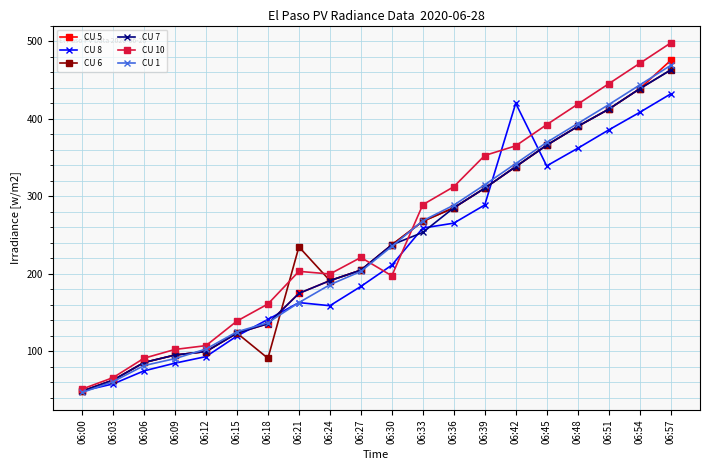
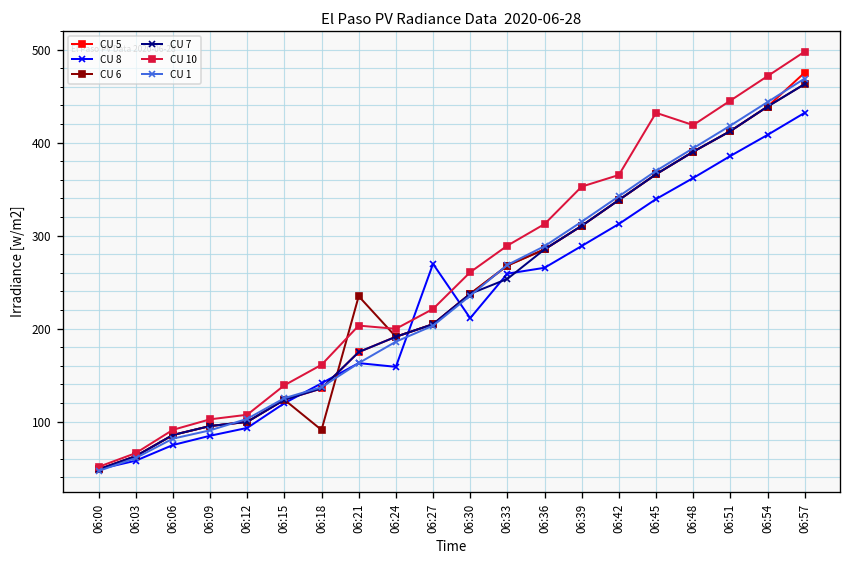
CU 8, 06:27: 180 -> 270
CU 10, 06:30: 200 -> 260
CU 8, 06:42: 420 -> 310
CU 10, 06:45: 390 -> 430
